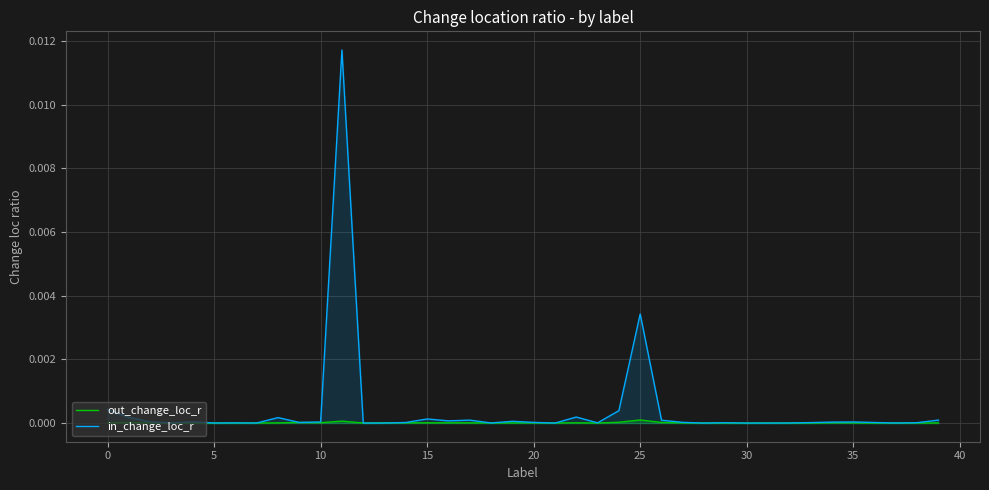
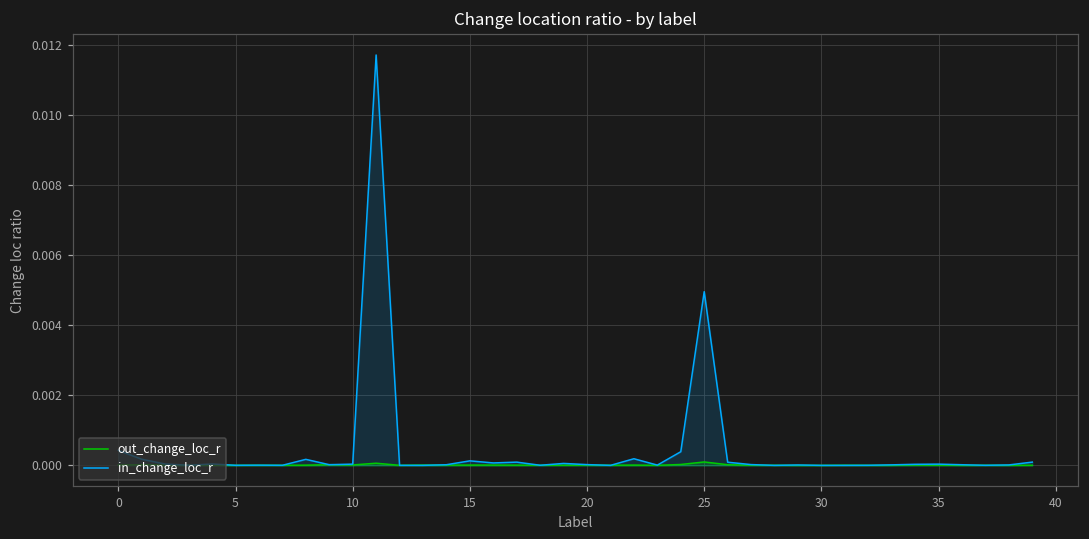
in_change_loc_r, 25: 0.0034 -> 0.0050
